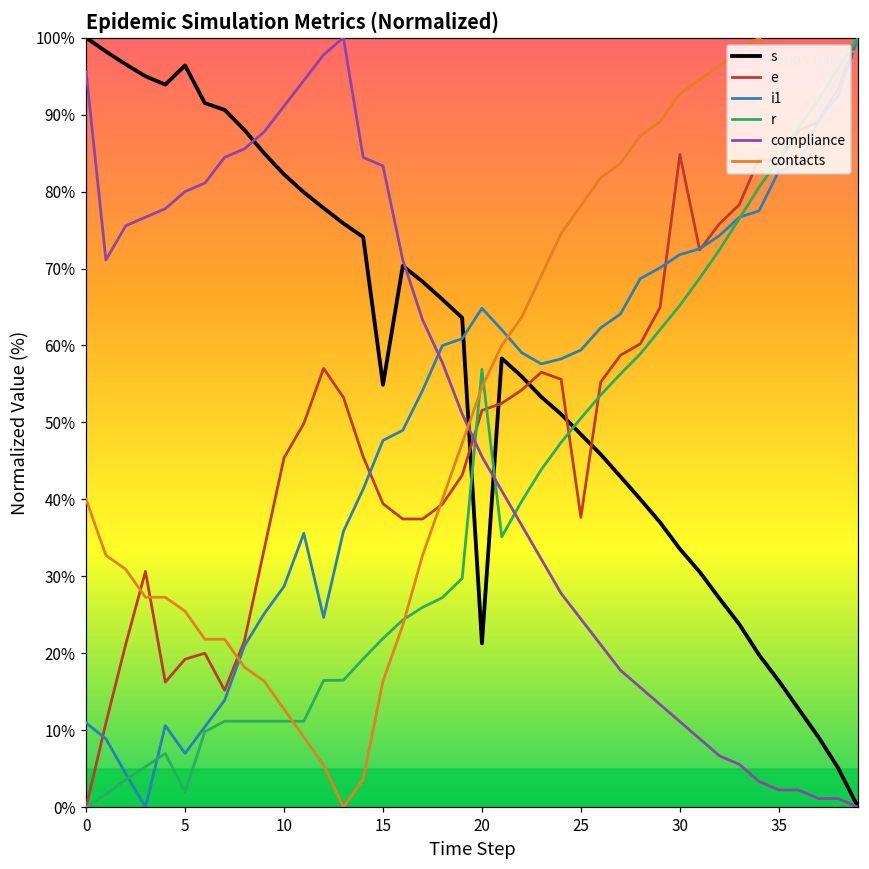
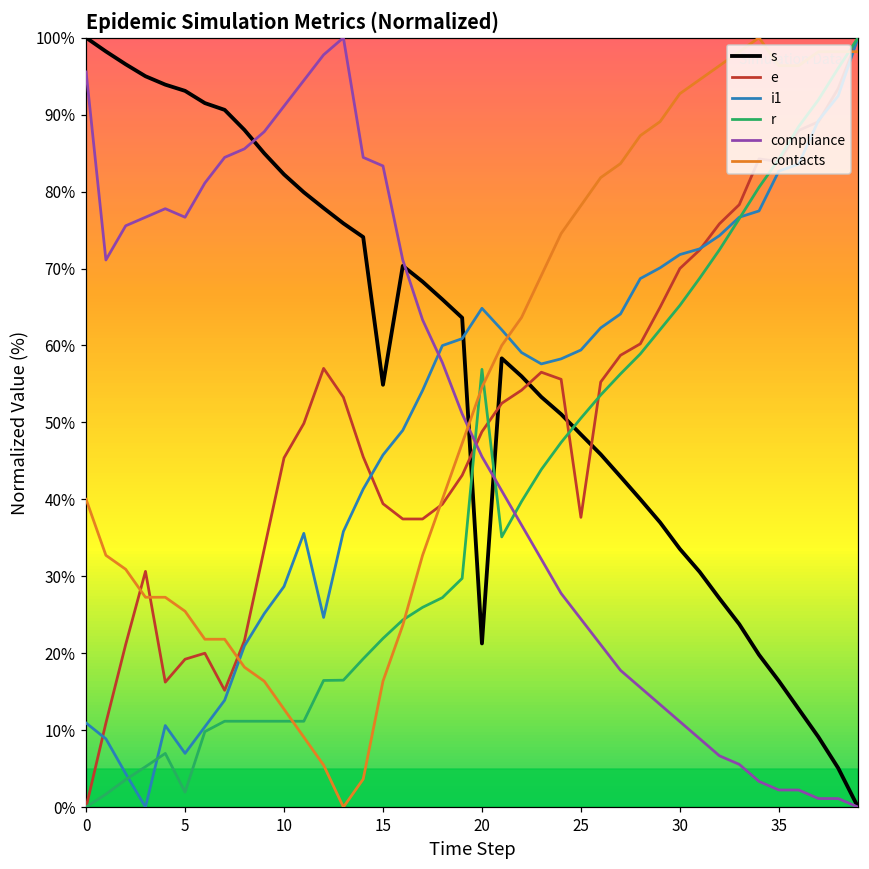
s, 5: 96% -> 93%
compliance, 5: 80% -> 77%
i1, 15: 48% -> 46%
e, 20: 52% -> 49%
e, 30: 85% -> 70%
